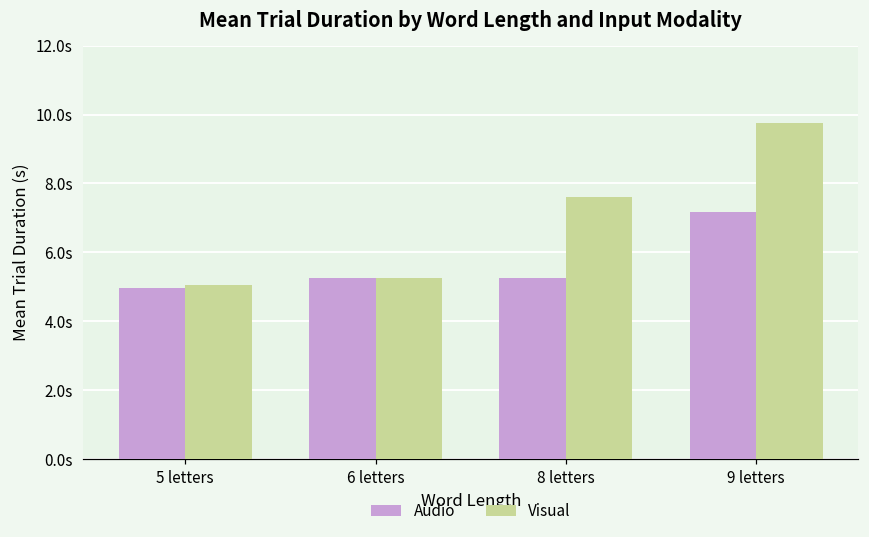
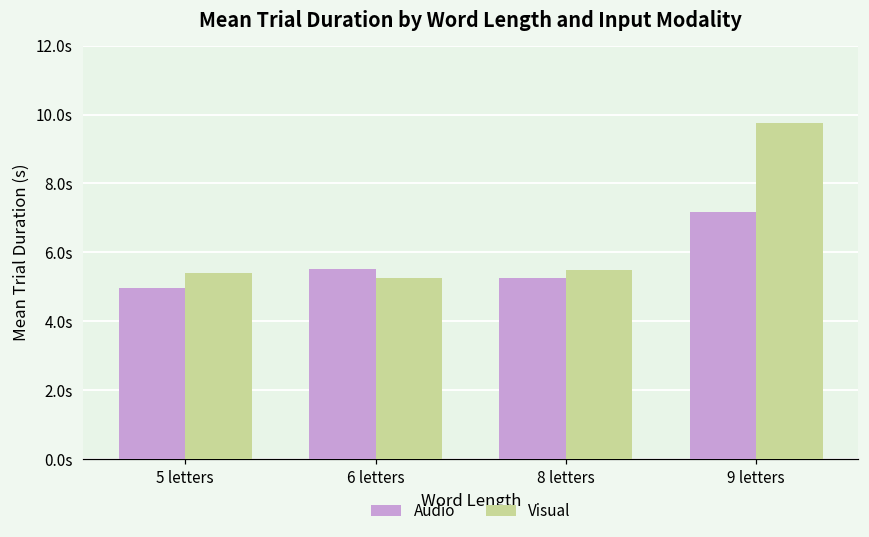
Visual, 5 letters: 5.1s -> 5.4s
Audio, 6 letters: 5.3s -> 5.5s
Visual, 8 letters: 7.6s -> 5.5s
